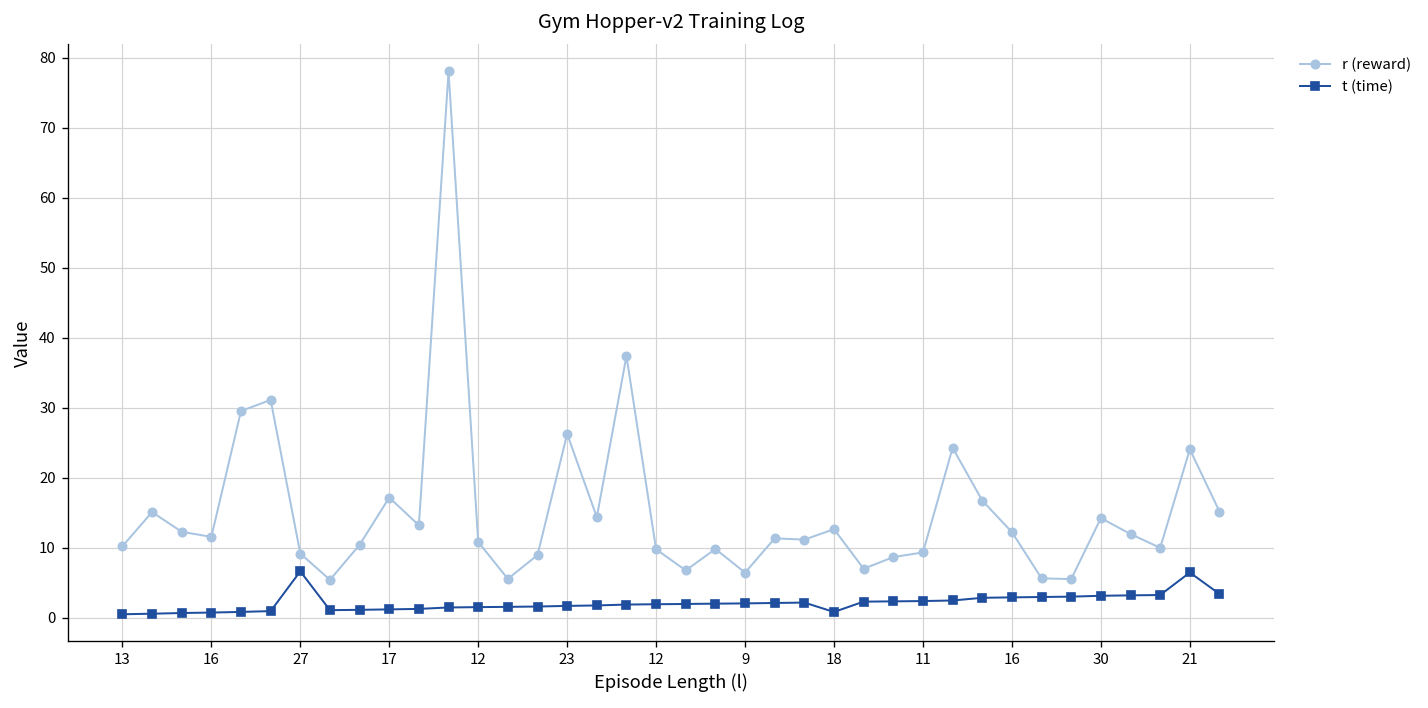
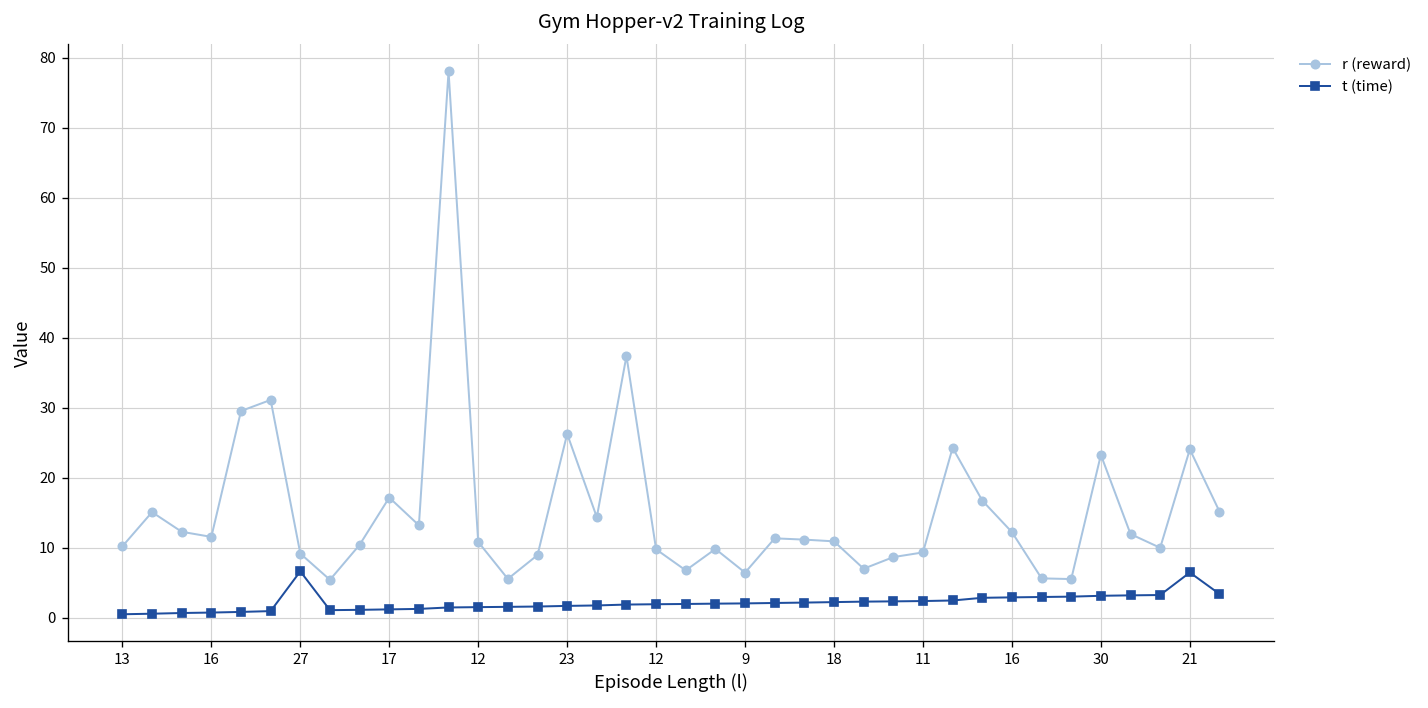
r (reward), 18: 13 -> 11
t (time), 18: 1 -> 2
r (reward), 30: 14 -> 23
